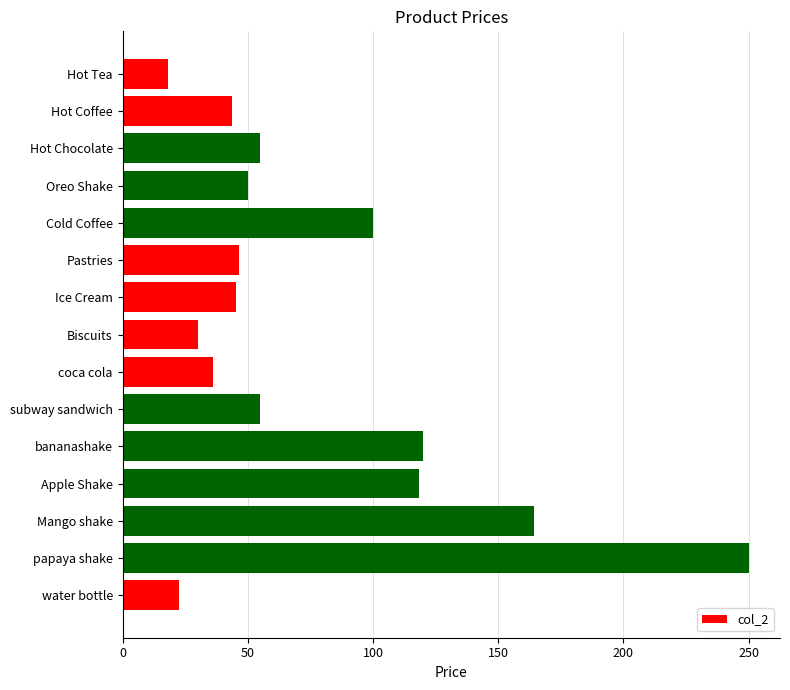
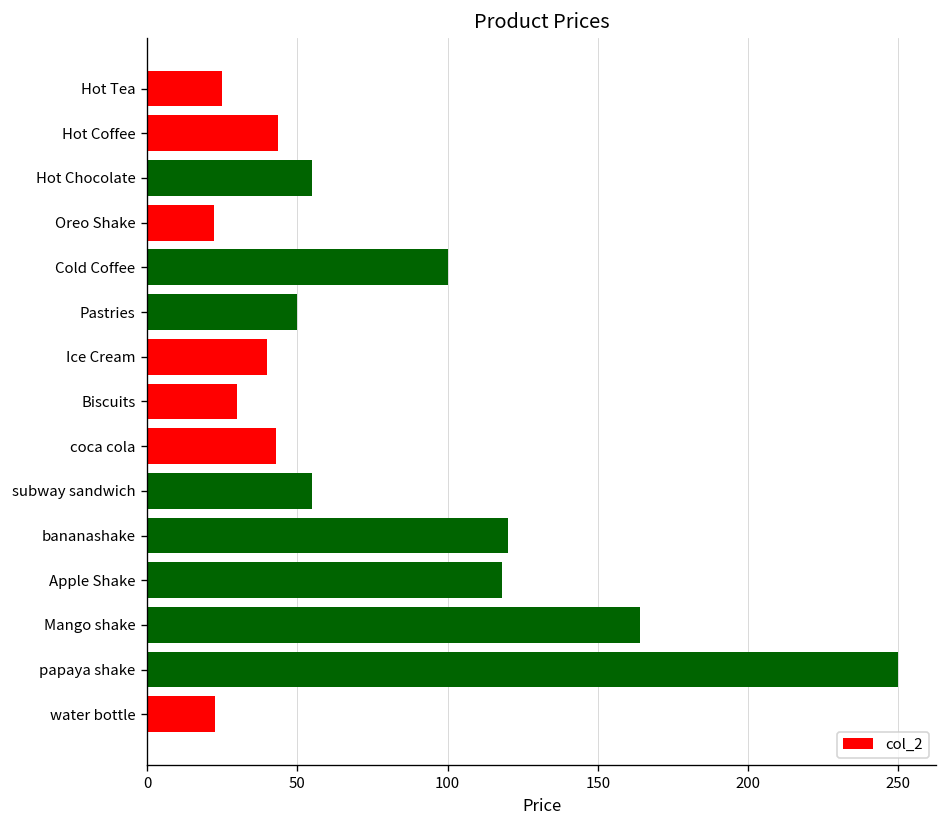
Hot Tea: 18 -> 25
Oreo Shake: 50 -> 22
Pastries: 47 -> 50
Ice Cream: 45 -> 40
coca cola: 36 -> 43
